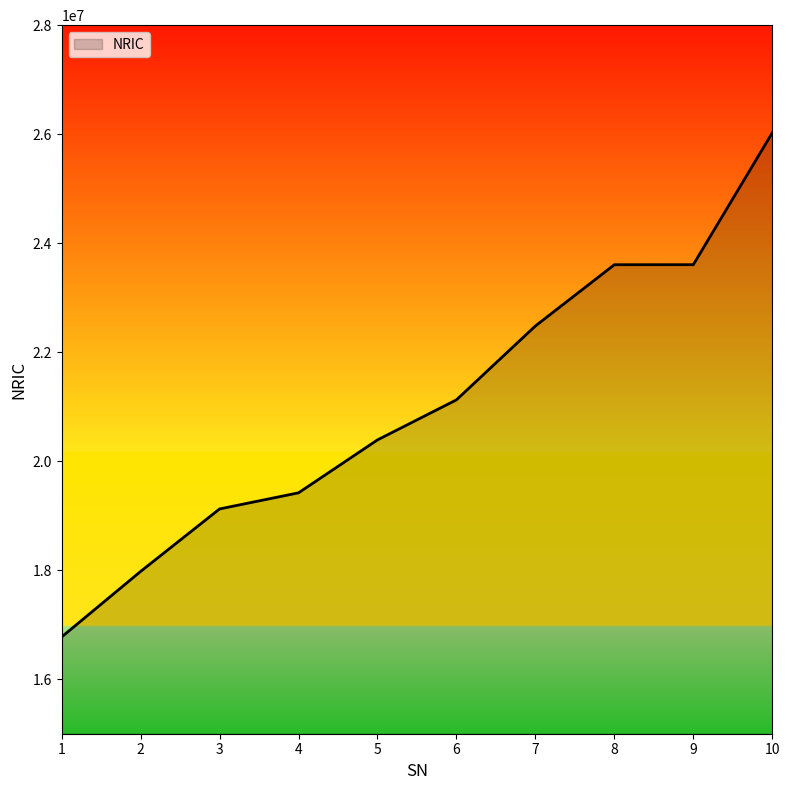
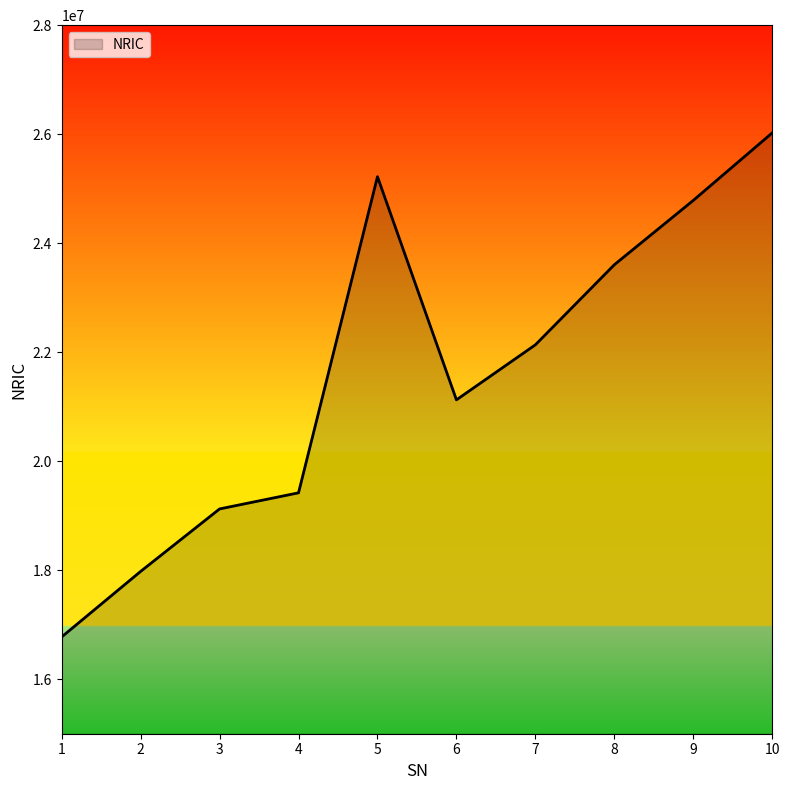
5: 20400000 -> 25200000
7: 22500000 -> 22100000
9: 23600000 -> 24800000
